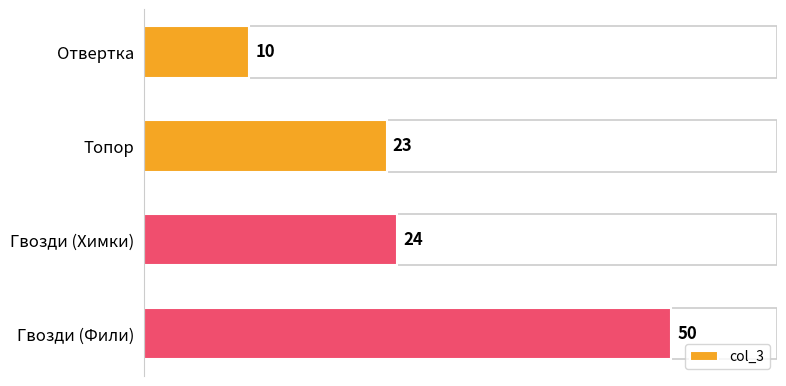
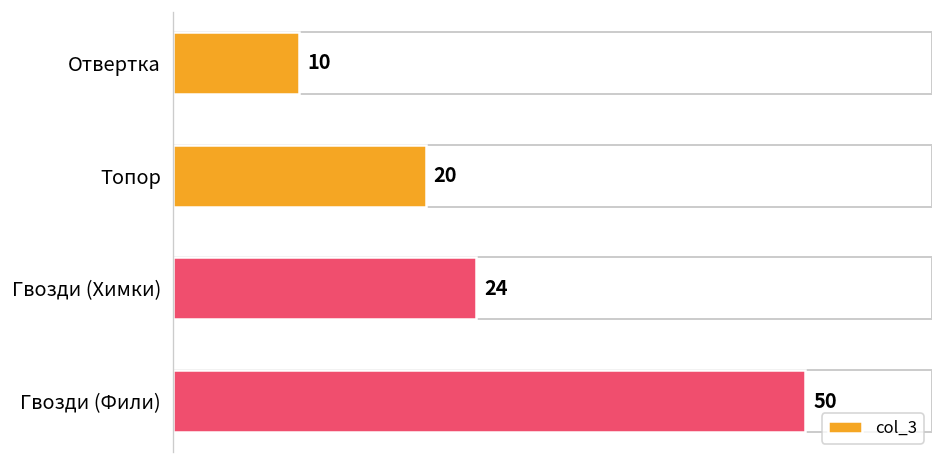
Топор: 23 -> 20
